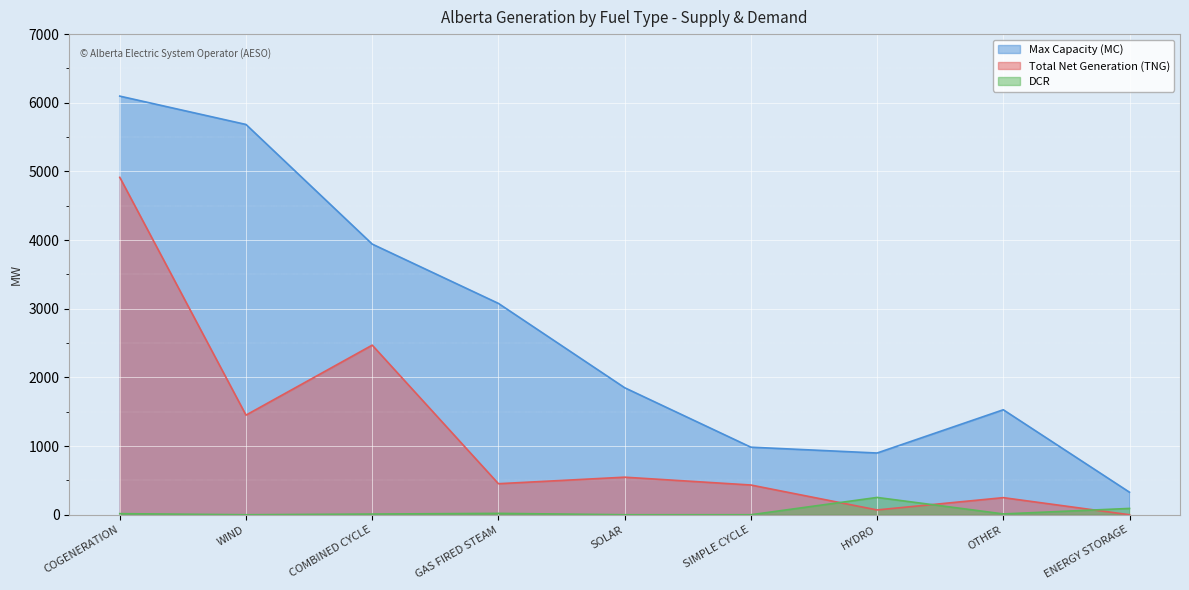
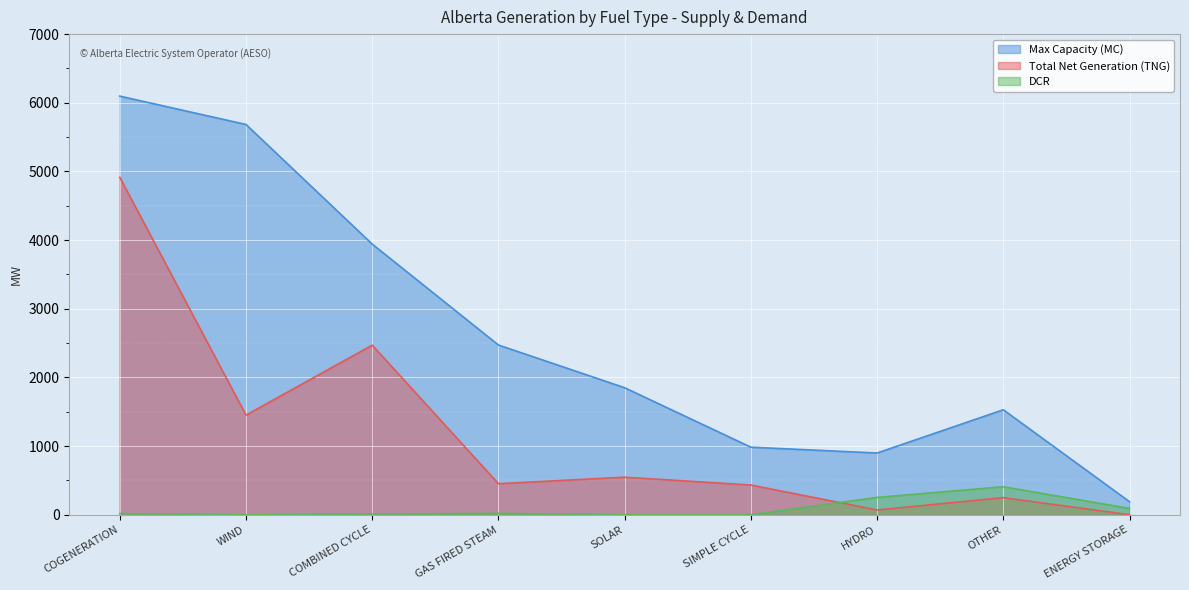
Max Capacity (MC), GAS FIRED STEAM: 3100 -> 2500
DCR, OTHER: 0 -> 400
Max Capacity (MC), ENERGY STORAGE: 300 -> 200
